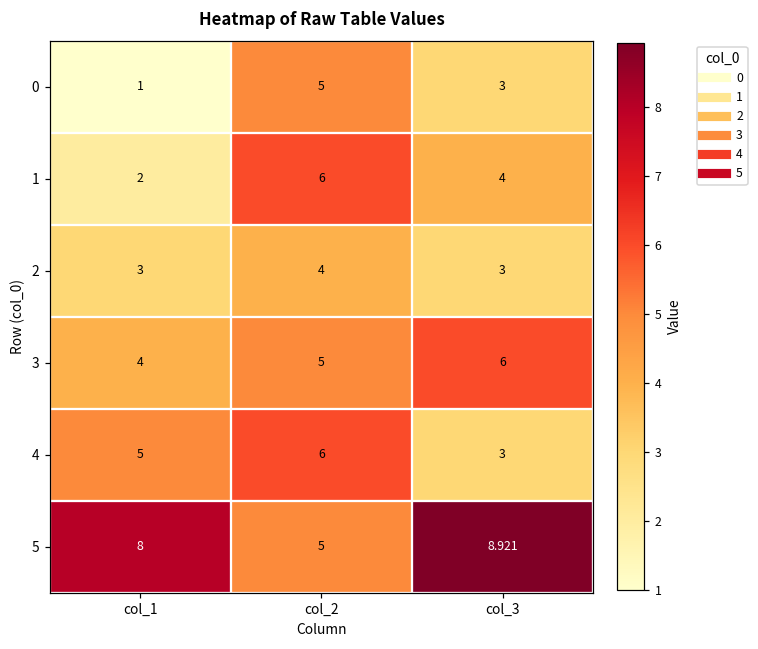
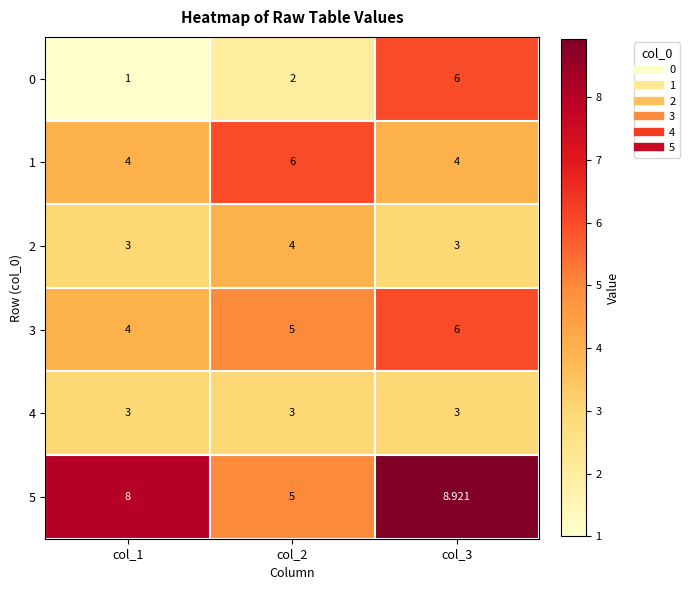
0, col_2: 5 -> 2
0, col_3: 3 -> 6
1, col_1: 2 -> 4
4, col_1: 5 -> 3
4, col_2: 6 -> 3
